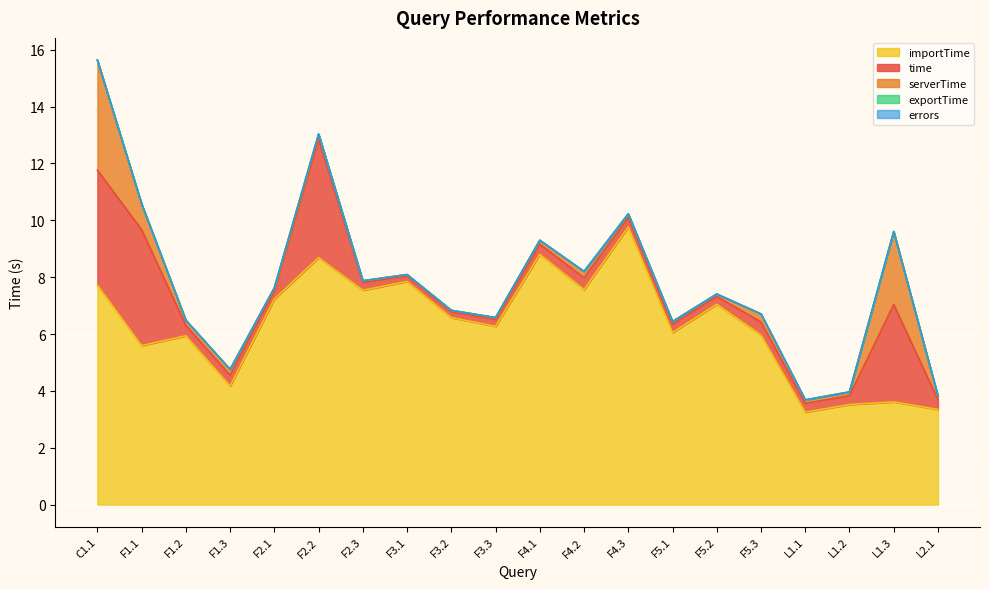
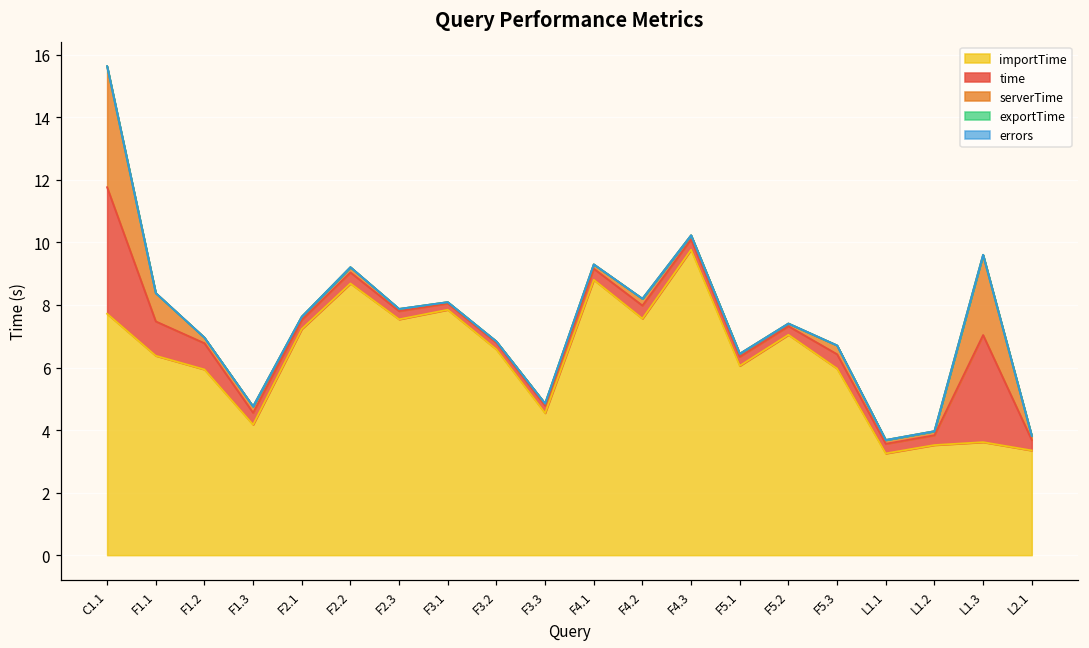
importTime, F1.1: 5.6 -> 6.4
time, F1.1: 4.1 -> 1.1
time, F1.2: 0.4 -> 0.8
time, F2.2: 4.2 -> 0.4
importTime, F3.3: 6.3 -> 4.5
